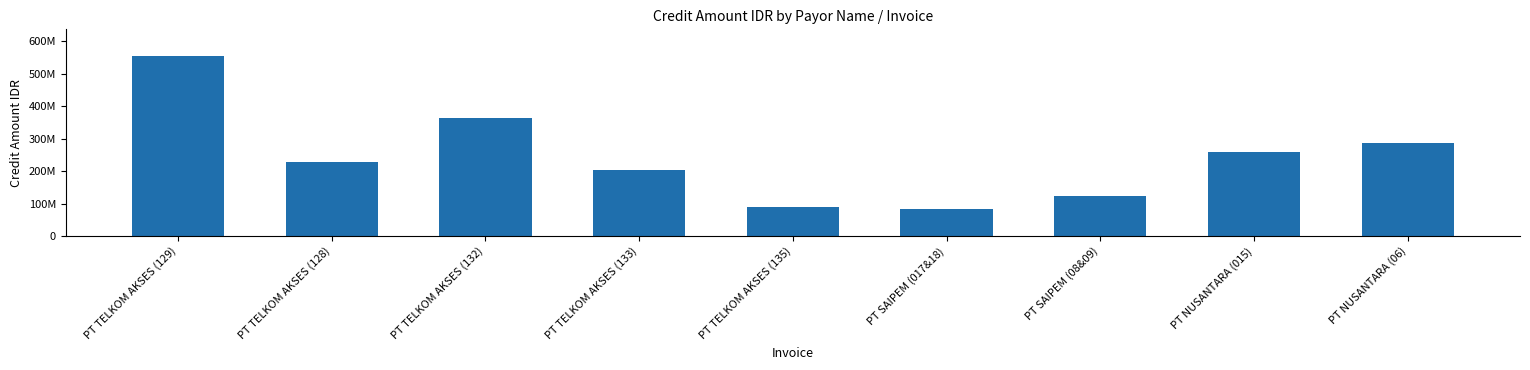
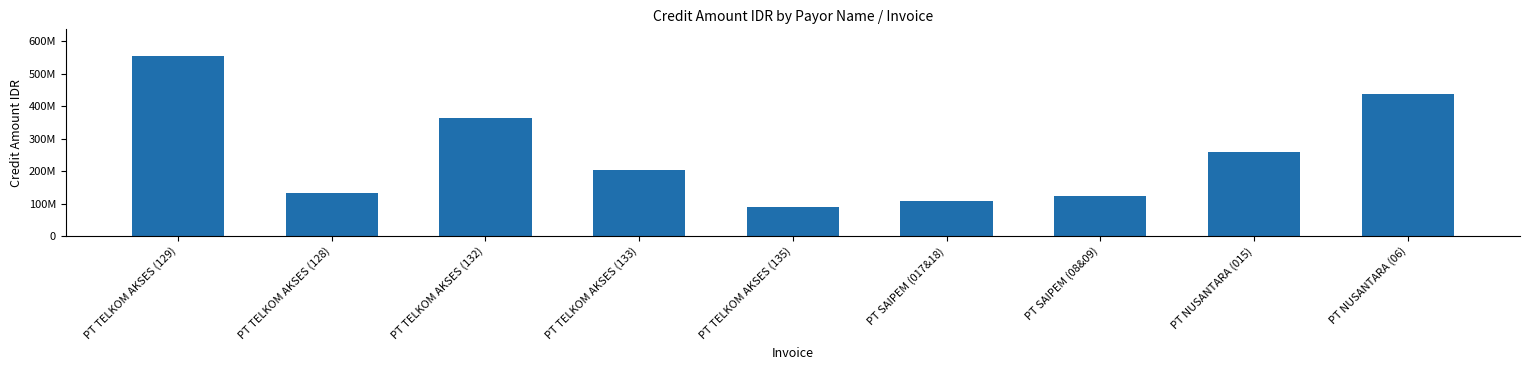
PT TELKOM AKSES (128): 230000000 -> 130000000
PT SAIPEM (017&18): 80000000 -> 110000000
PT NUSANTARA (06): 290000000 -> 440000000
